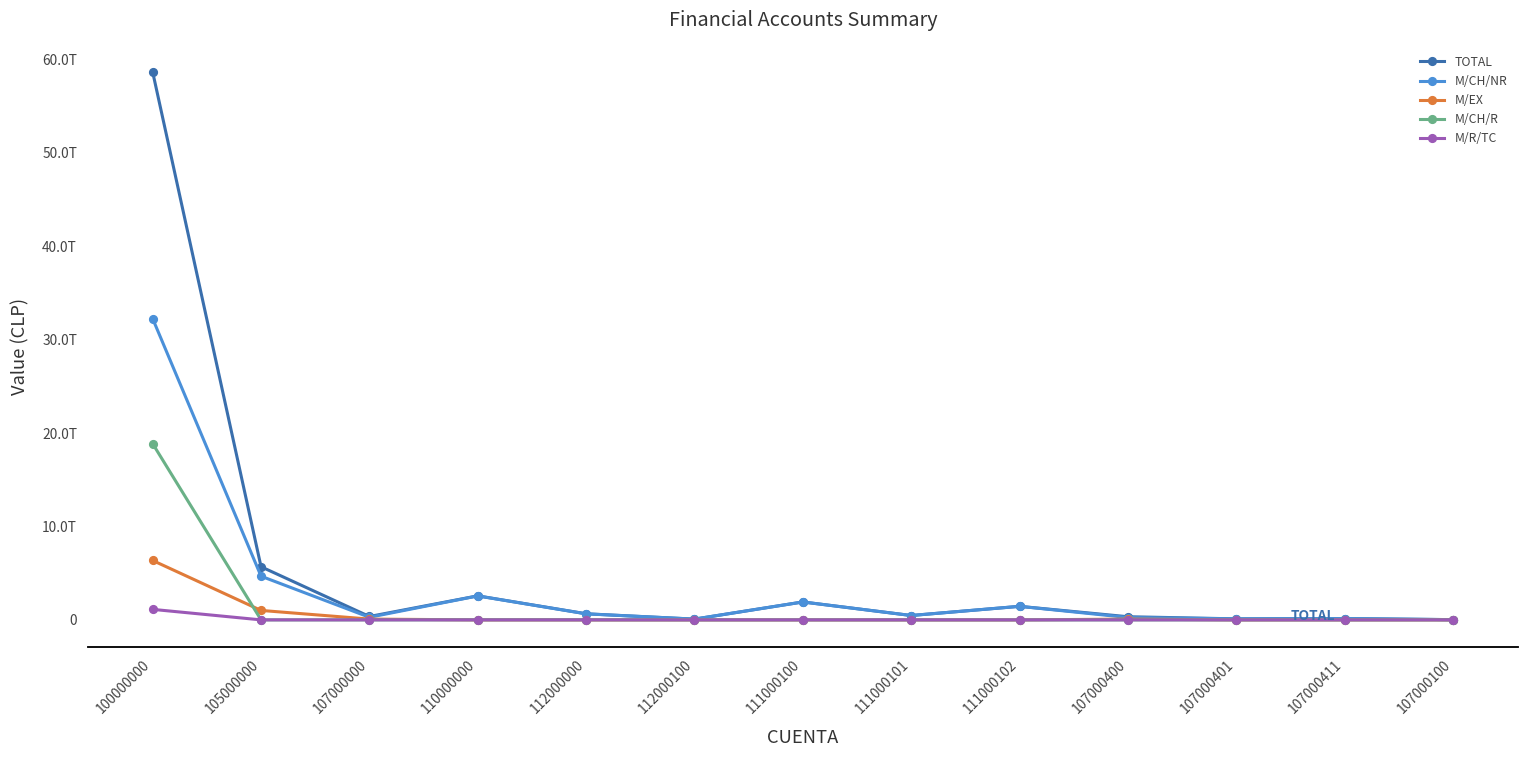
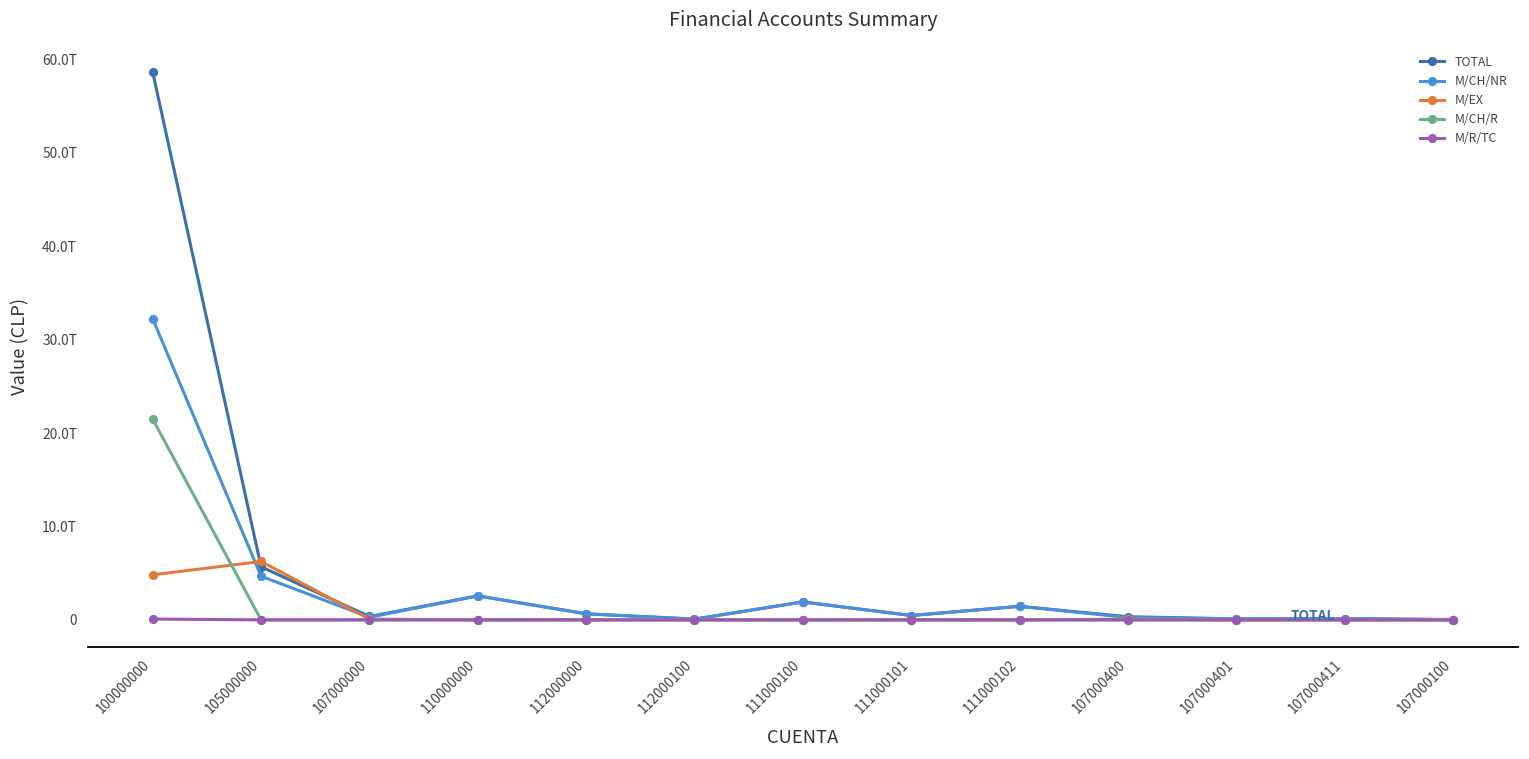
M/EX, 100000000: 6T -> 5T
M/CH/R, 100000000: 19T -> 21T
M/R/TC, 100000000: 1T -> 0T
M/EX, 105000000: 1T -> 6T
